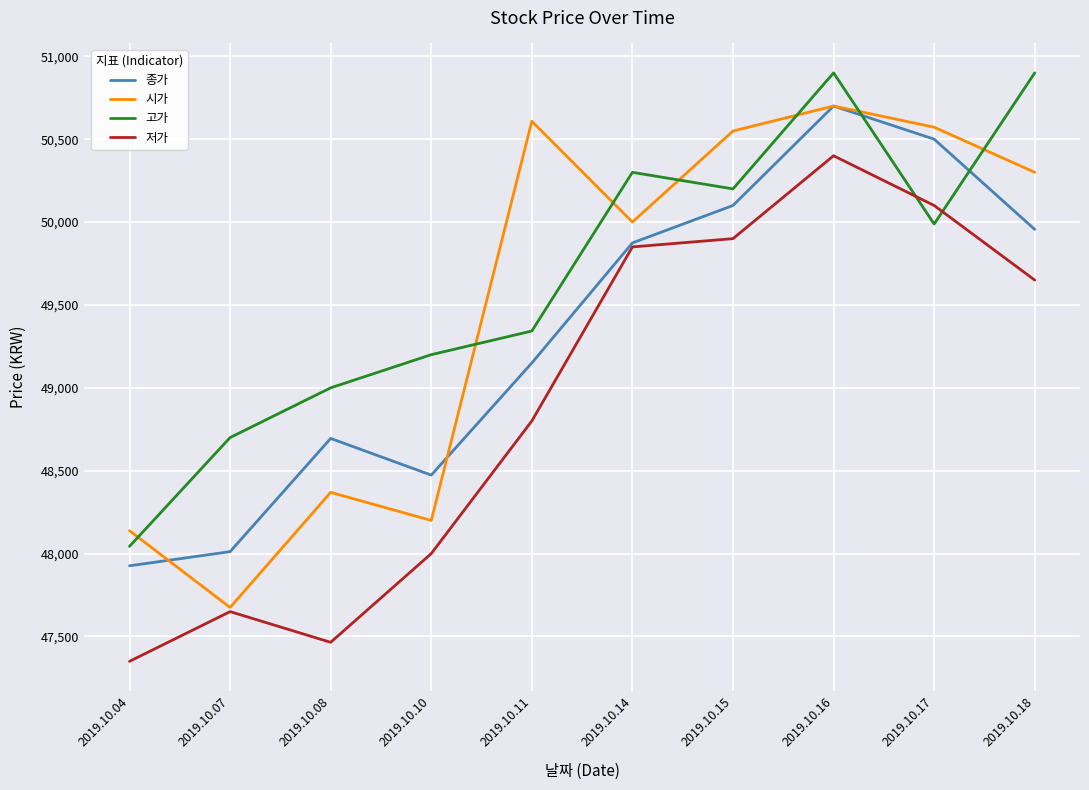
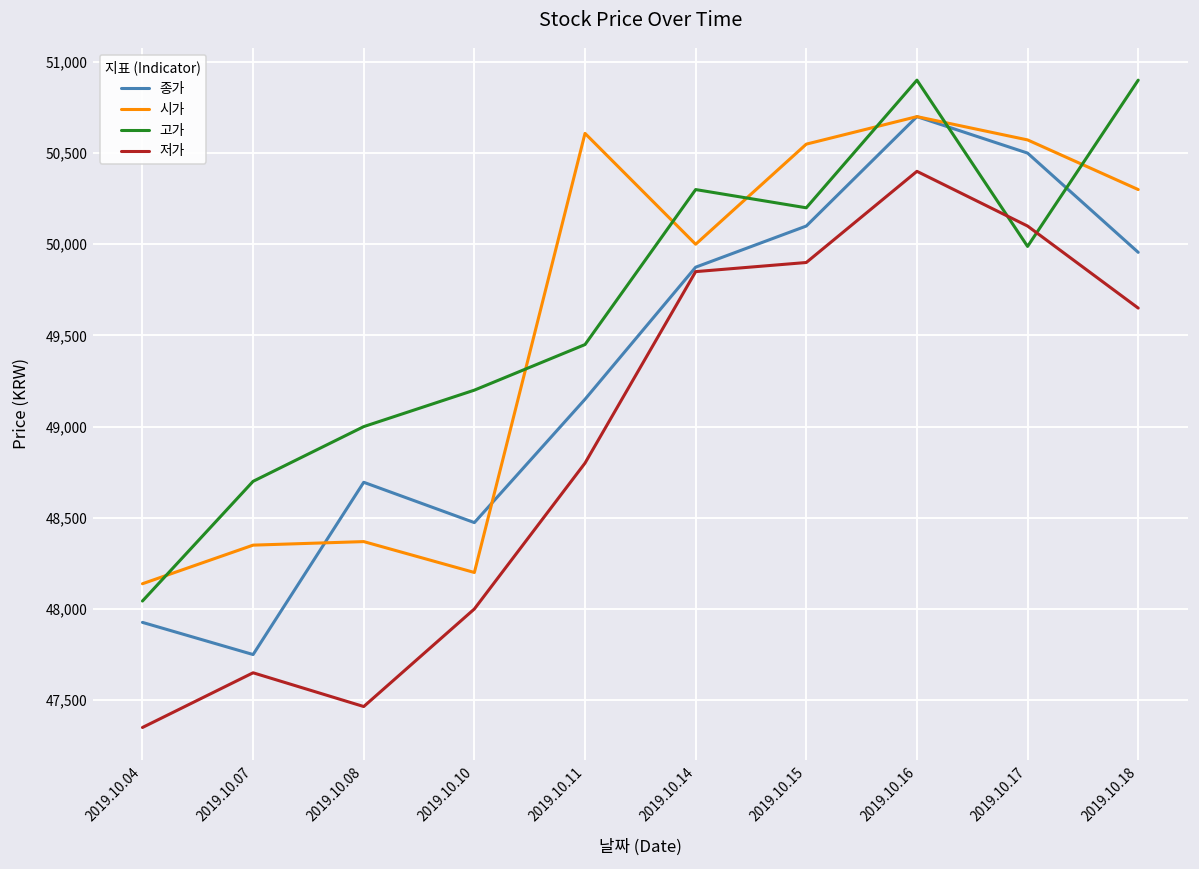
종가, 2019.10.07: 48,010 -> 47,750
시가, 2019.10.07: 47,670 -> 48,350
고가, 2019.10.11: 49,340 -> 49,450
